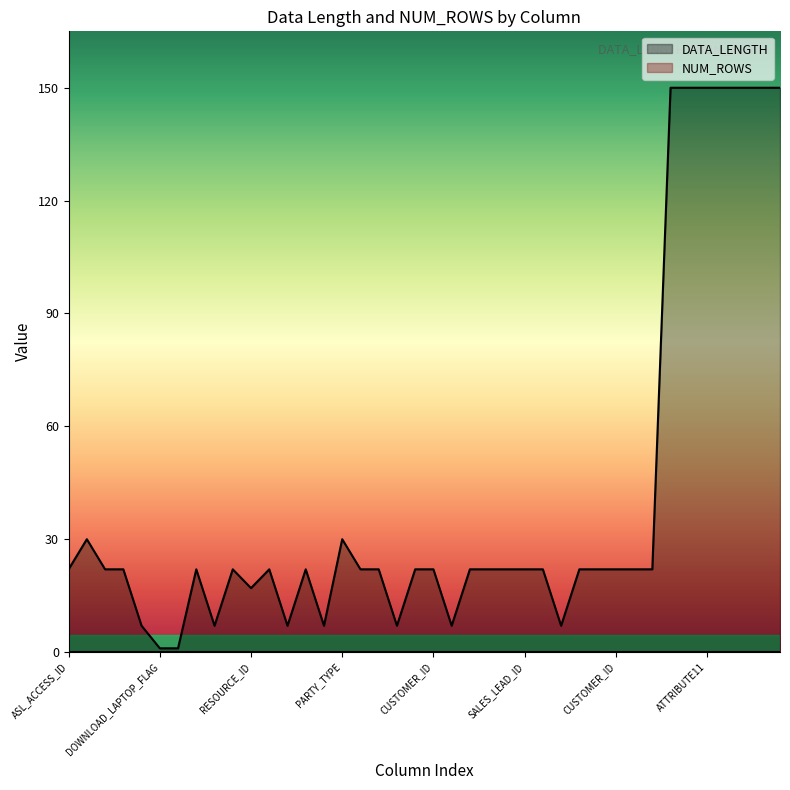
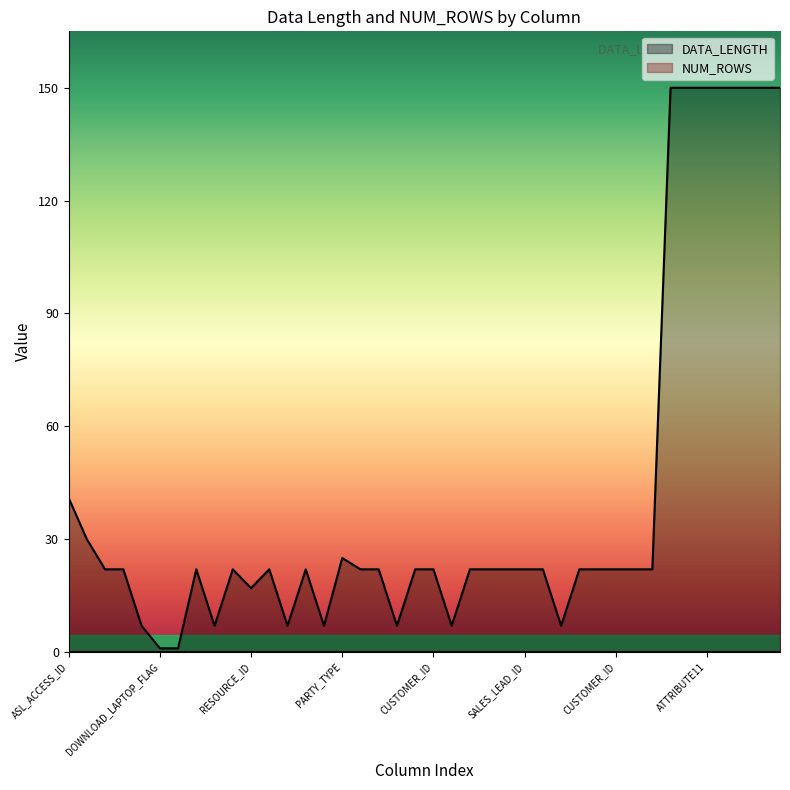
DATA_LENGTH, ASL_ACCESS_ID: 22 -> 41
DATA_LENGTH, PARTY_TYPE: 30 -> 25
